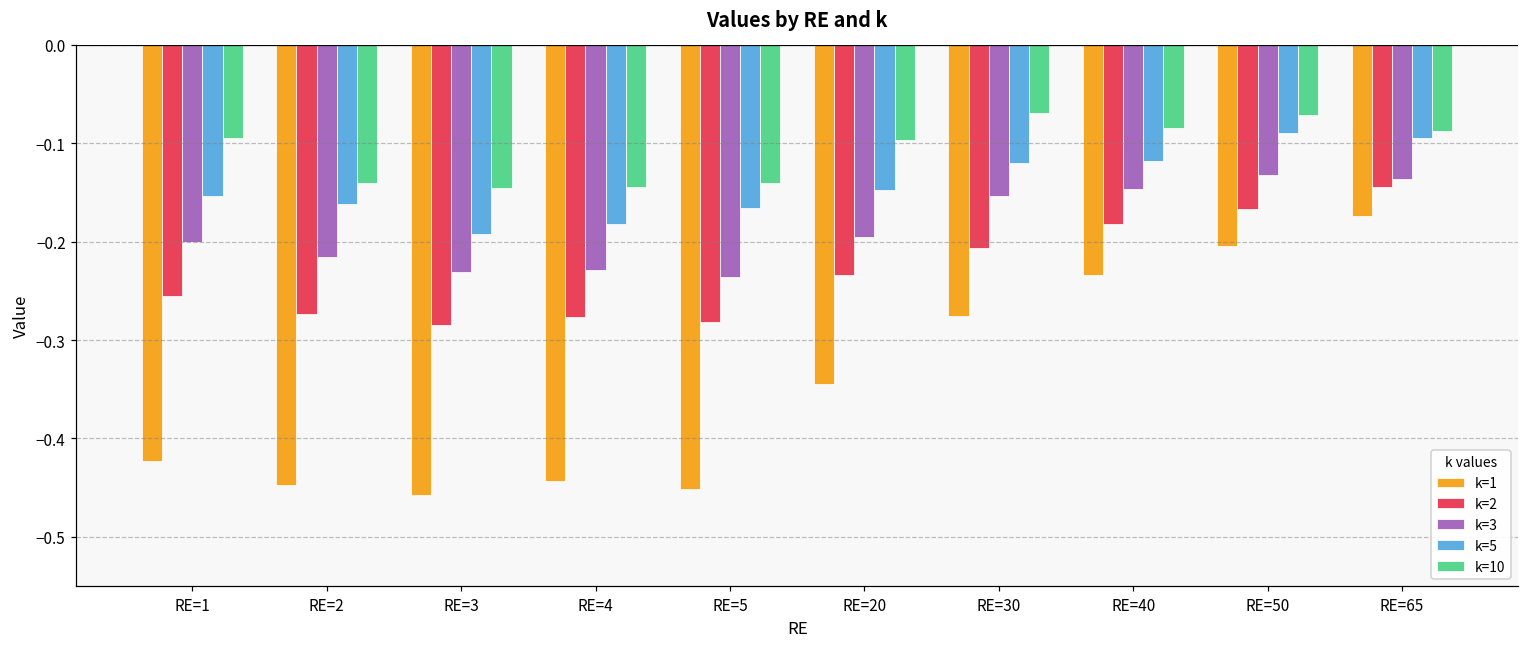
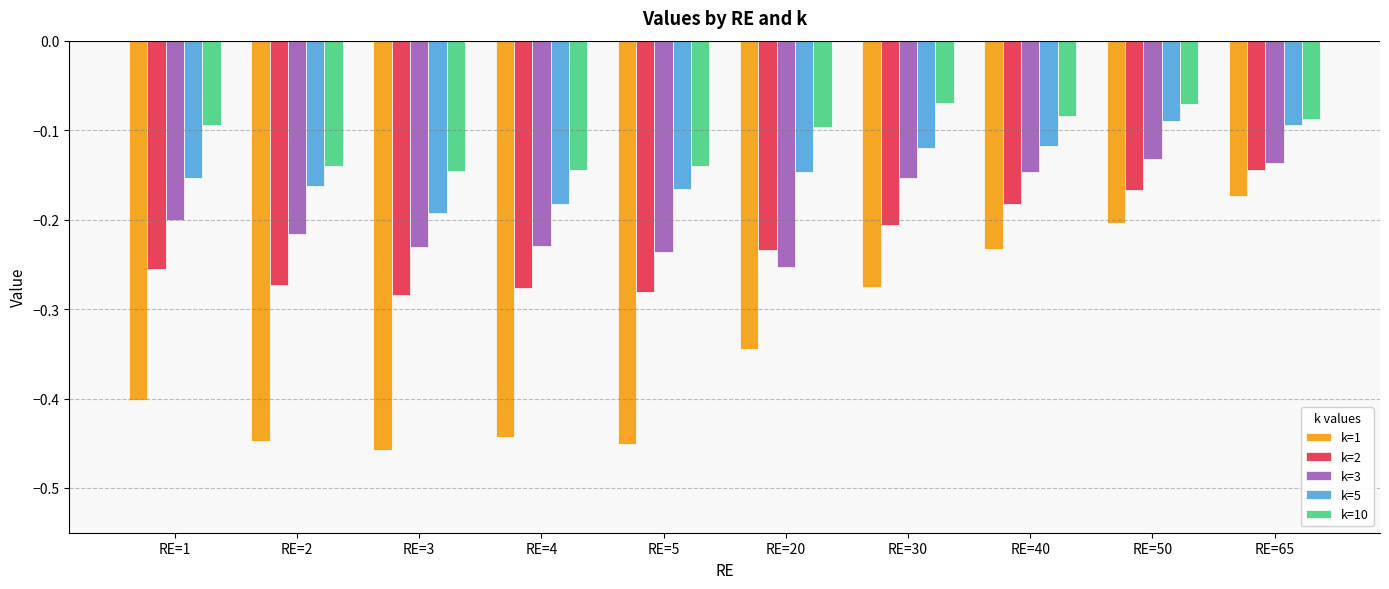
k=1, RE=1: -0.42 -> -0.40
k=3, RE=20: -0.20 -> -0.25
